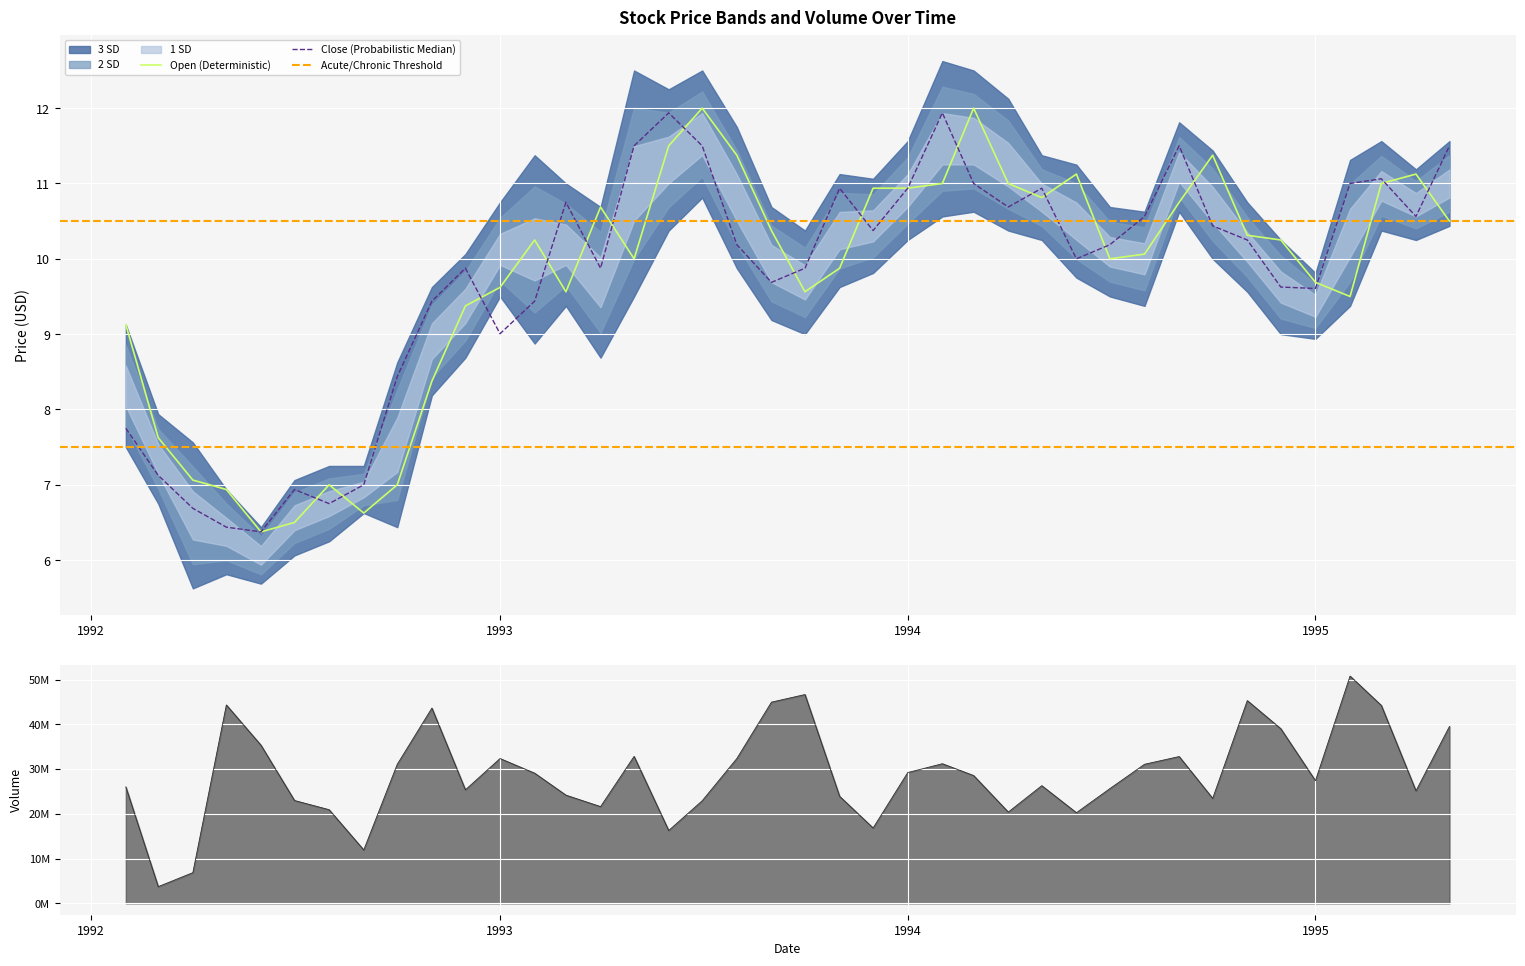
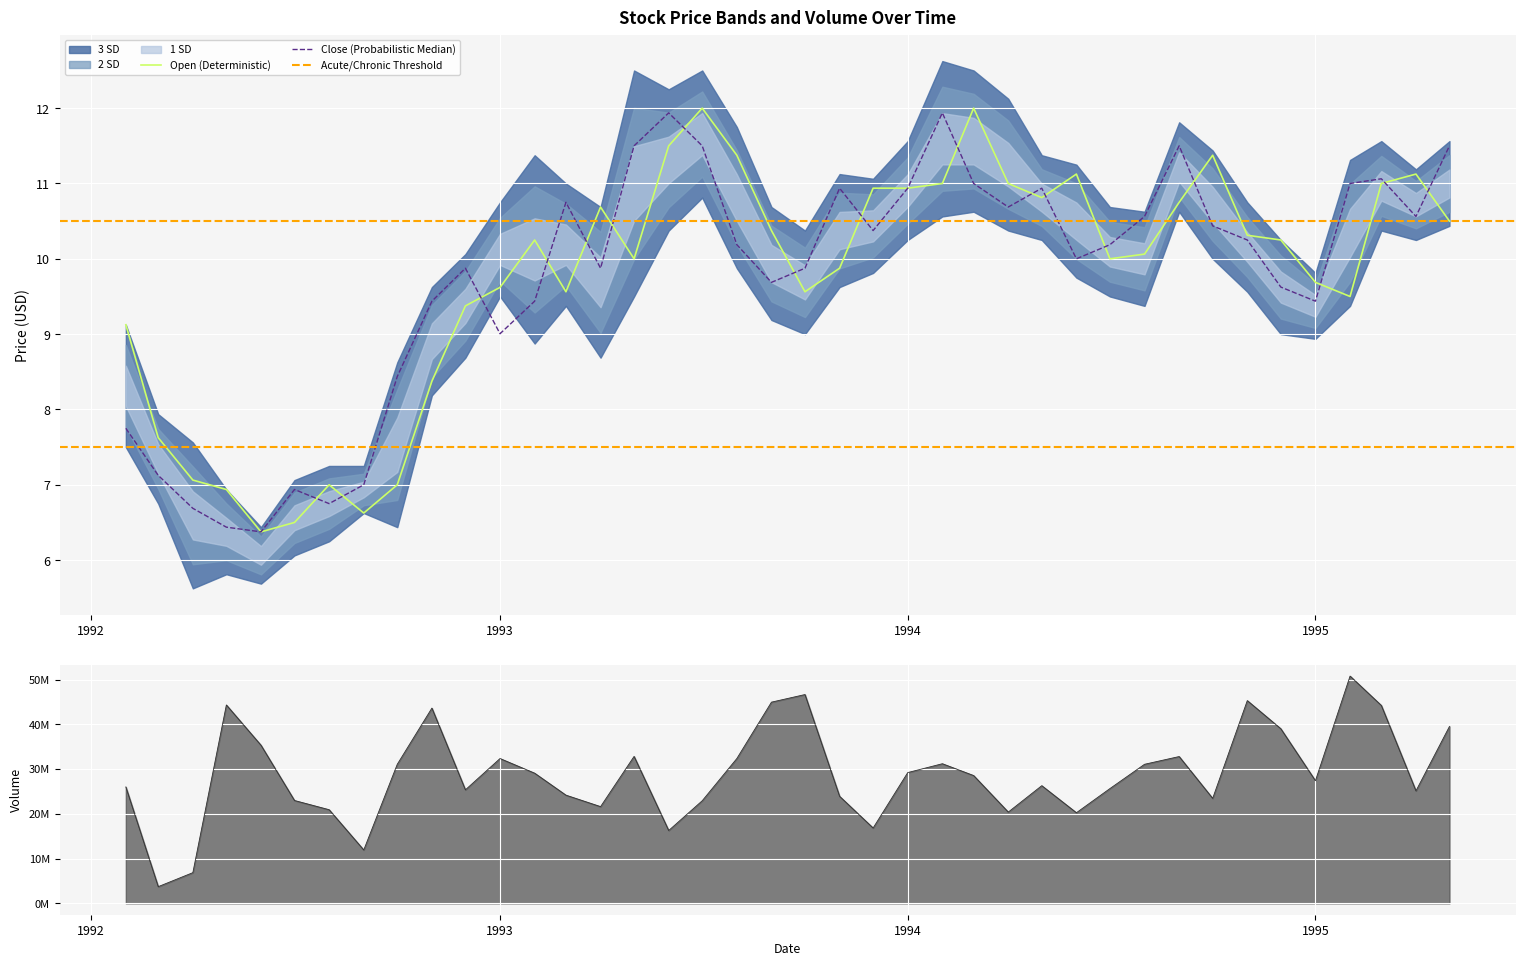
Stock Price Bands and Volume Over Time, Close (Probabilistic Median), 1995: 9.6 -> 9.4
